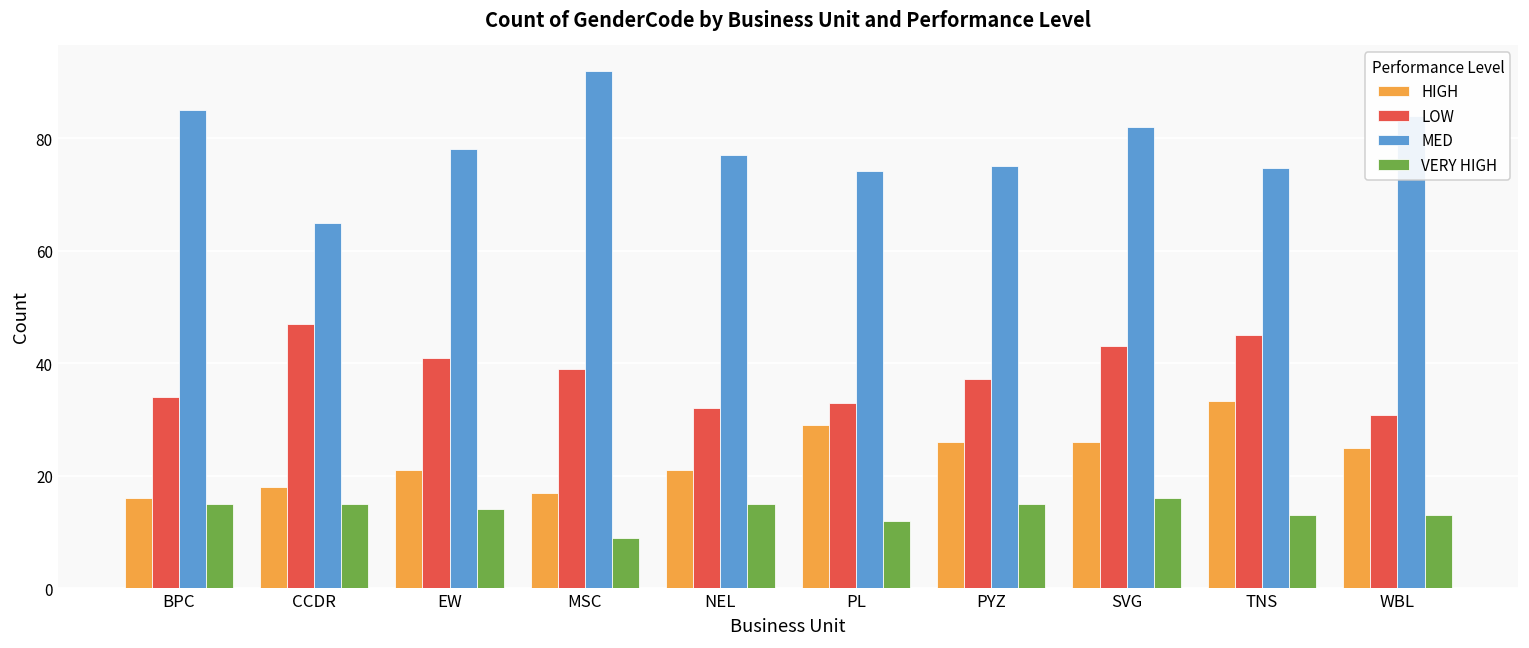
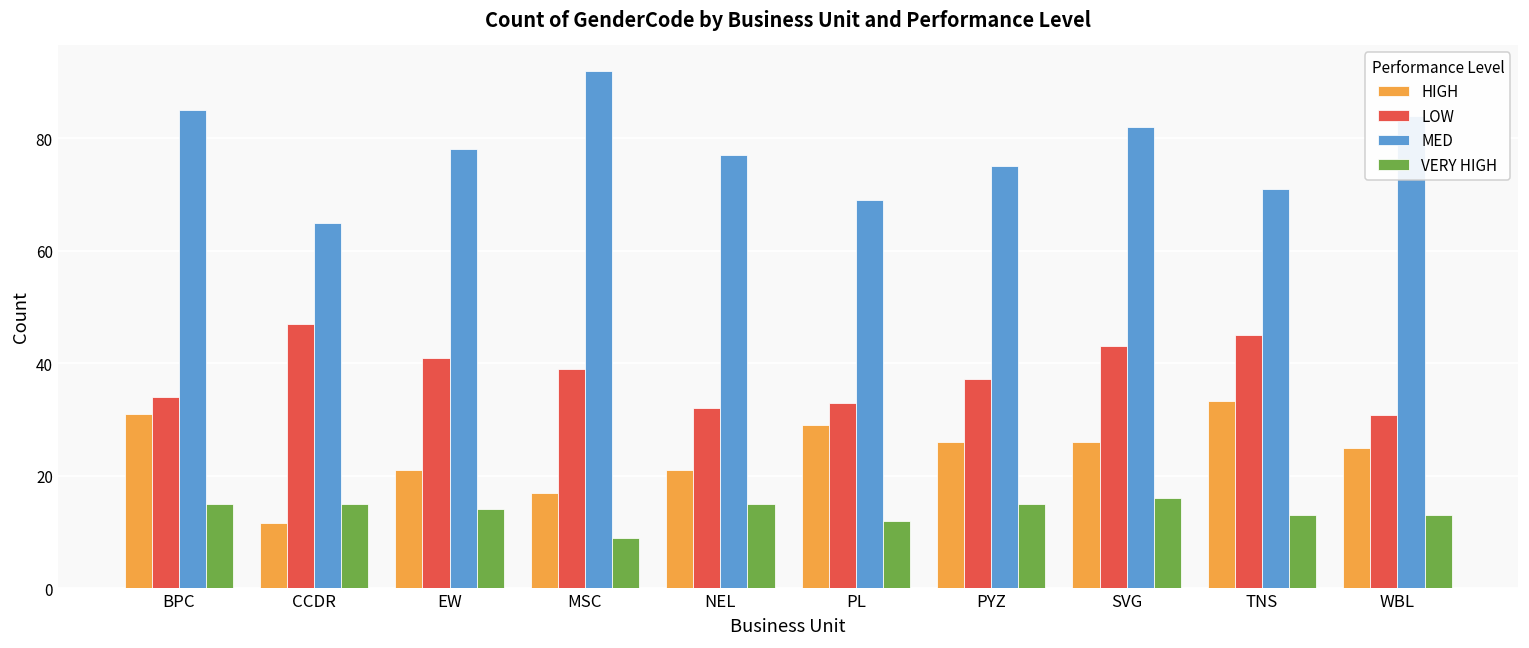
HIGH, BPC: 16 -> 31
HIGH, CCDR: 18 -> 12
MED, PL: 74 -> 69
MED, TNS: 75 -> 71
